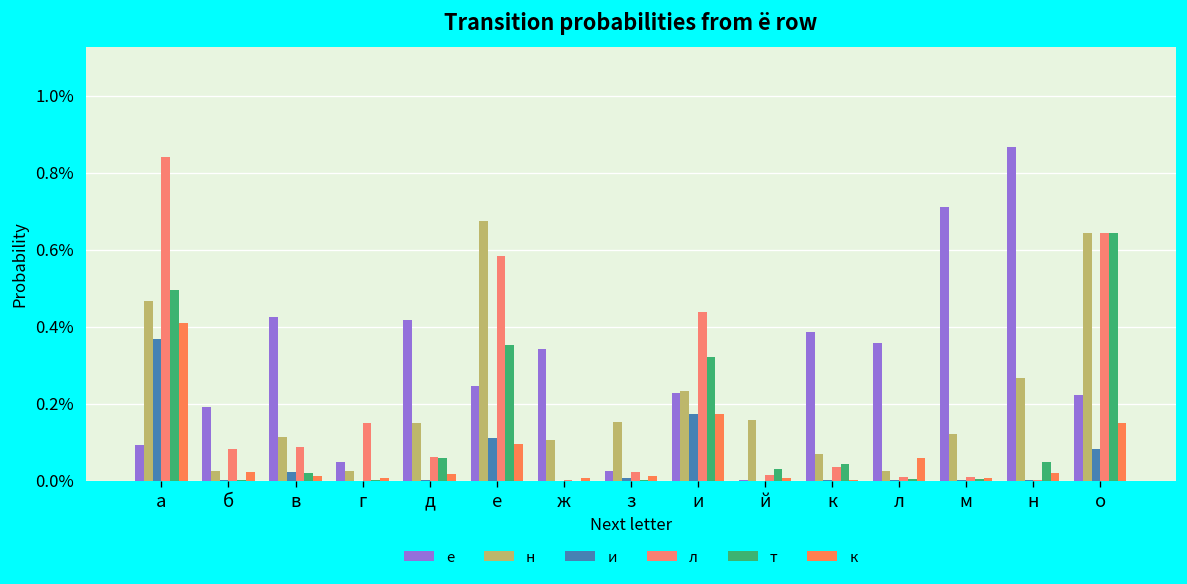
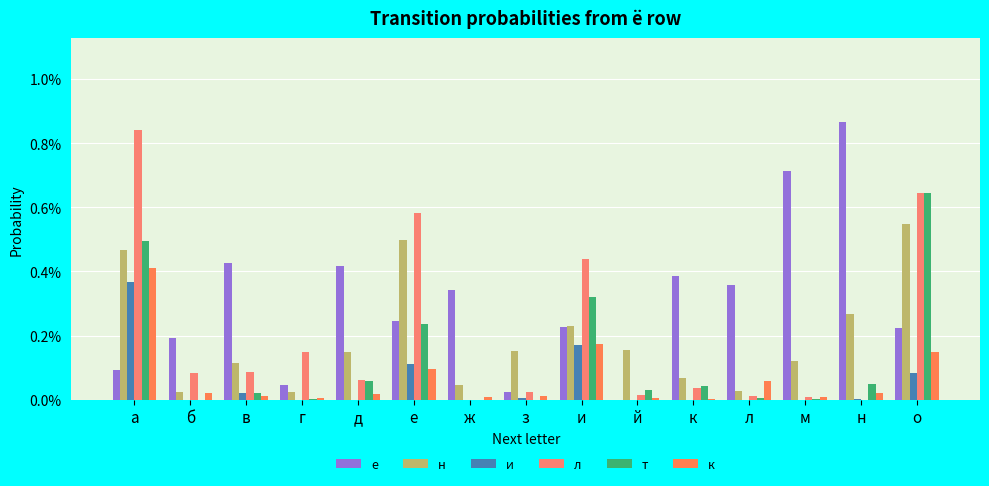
н, е: 0.67% -> 0.50%
т, е: 0.35% -> 0.23%
н, ж: 0.11% -> 0.05%
н, о: 0.64% -> 0.55%
